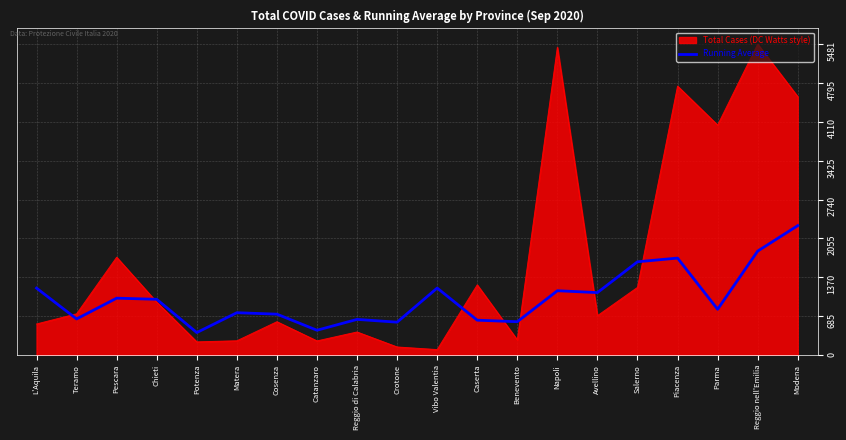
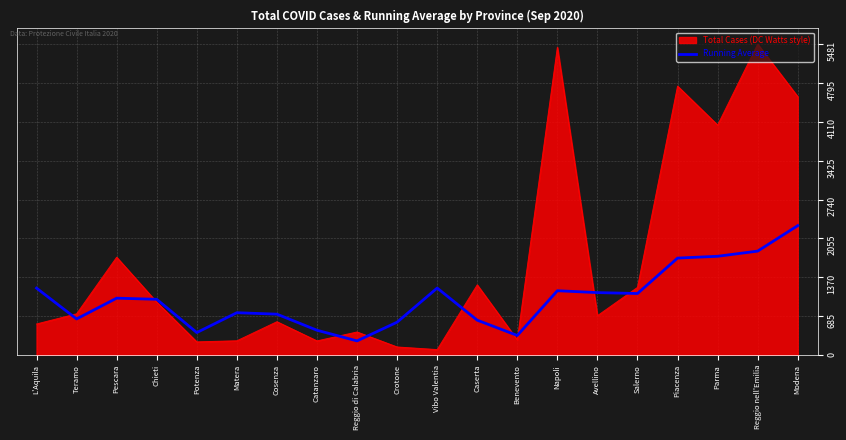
Running Average, Reggio di Calabria: 600 -> 300
Running Average, Benevento: 600 -> 300
Running Average, Salerno: 1600 -> 1100
Running Average, Parma: 800 -> 1700
